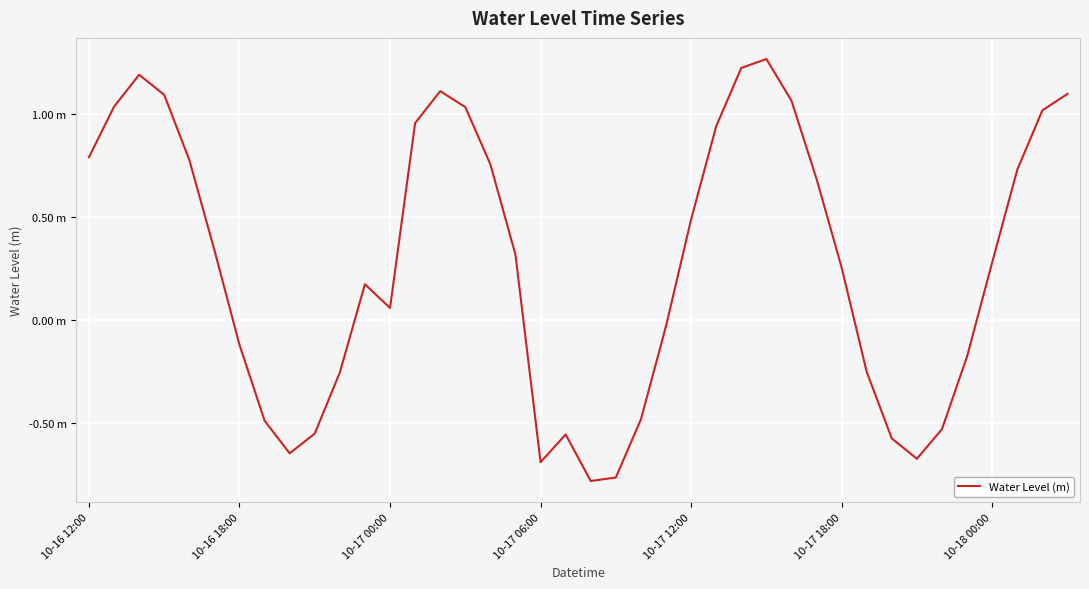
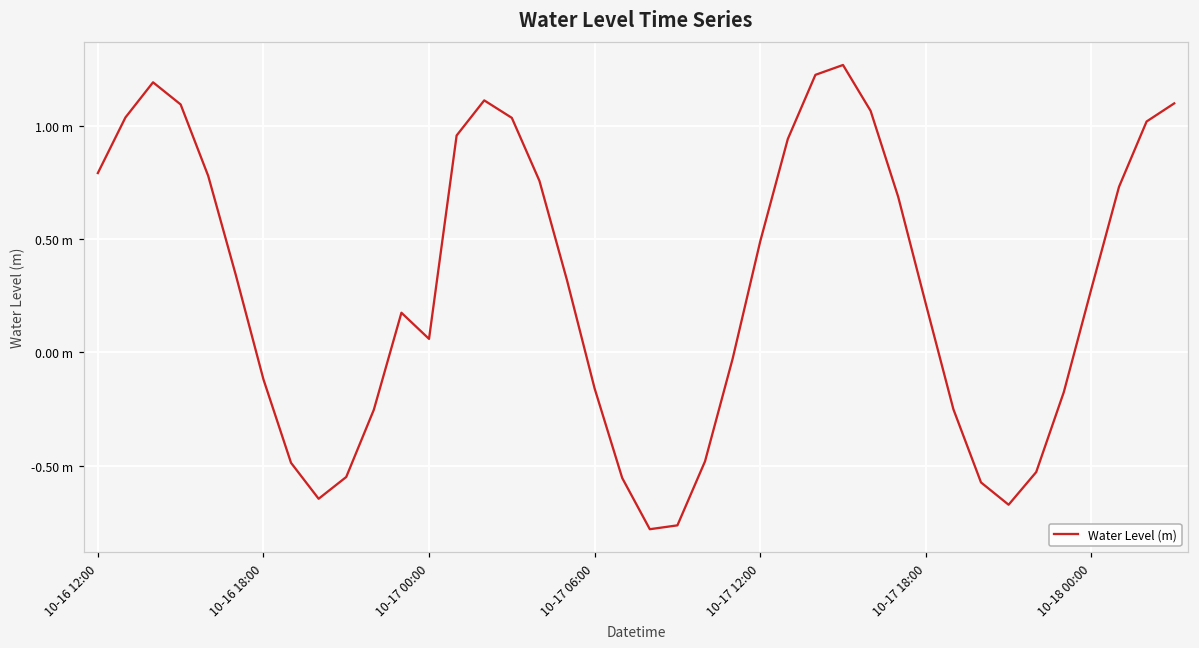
10-17 06:00: -0.69 m -> -0.16 m
10-17 18:00: 0.26 m -> 0.21 m
